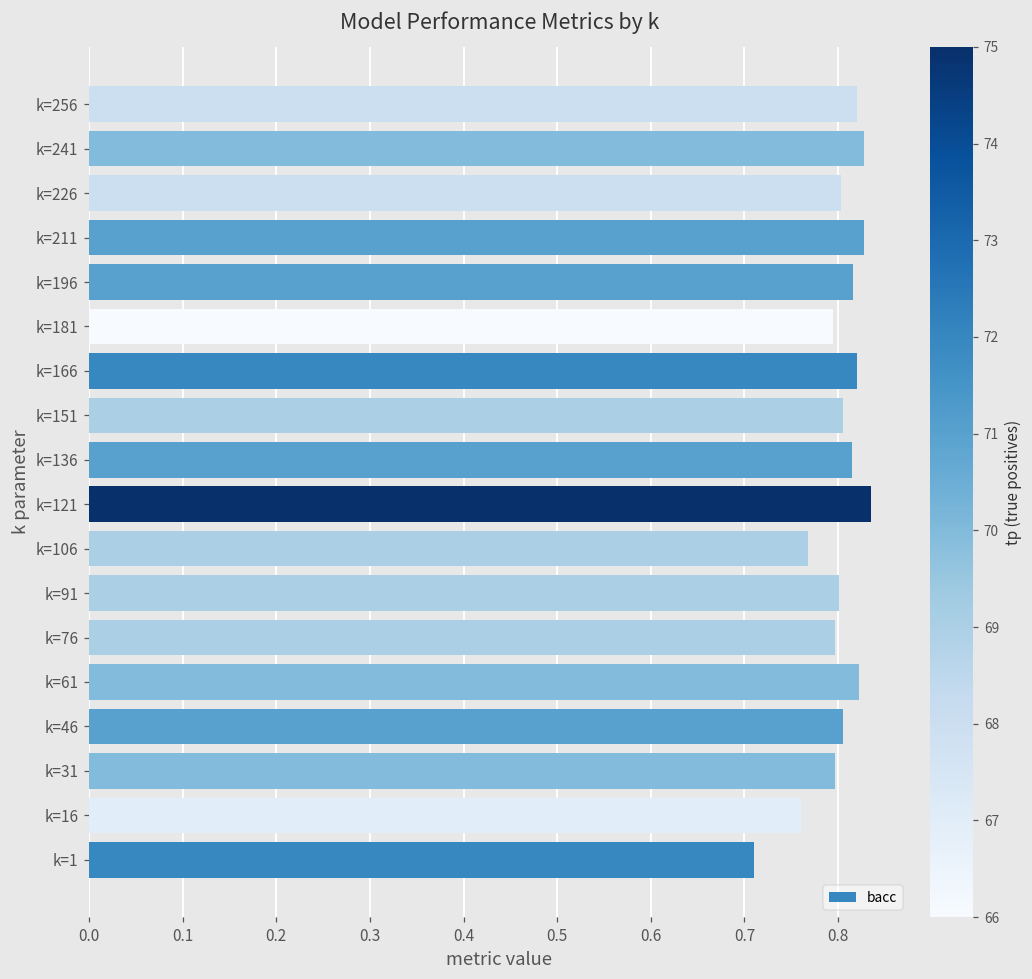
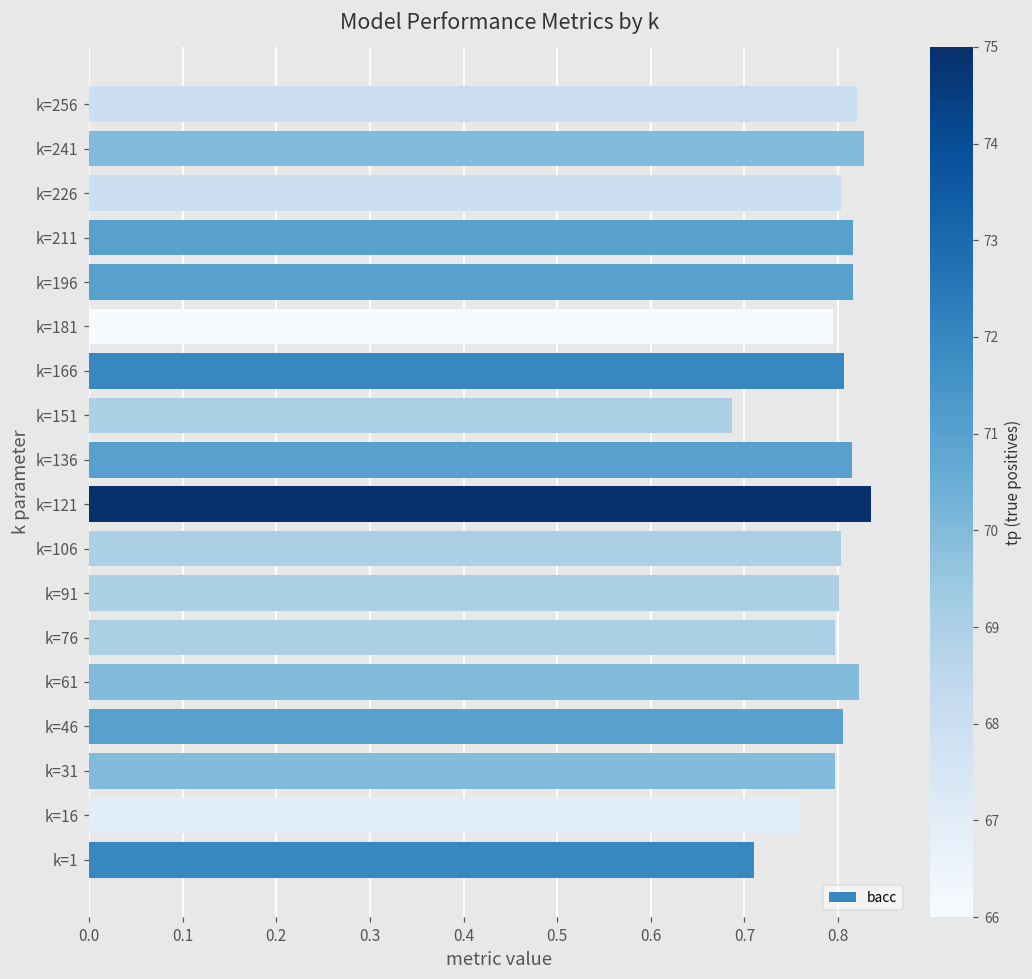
k=211: 0.83 -> 0.82
k=166: 0.82 -> 0.81
k=151: 0.80 -> 0.69
k=106: 0.77 -> 0.80
